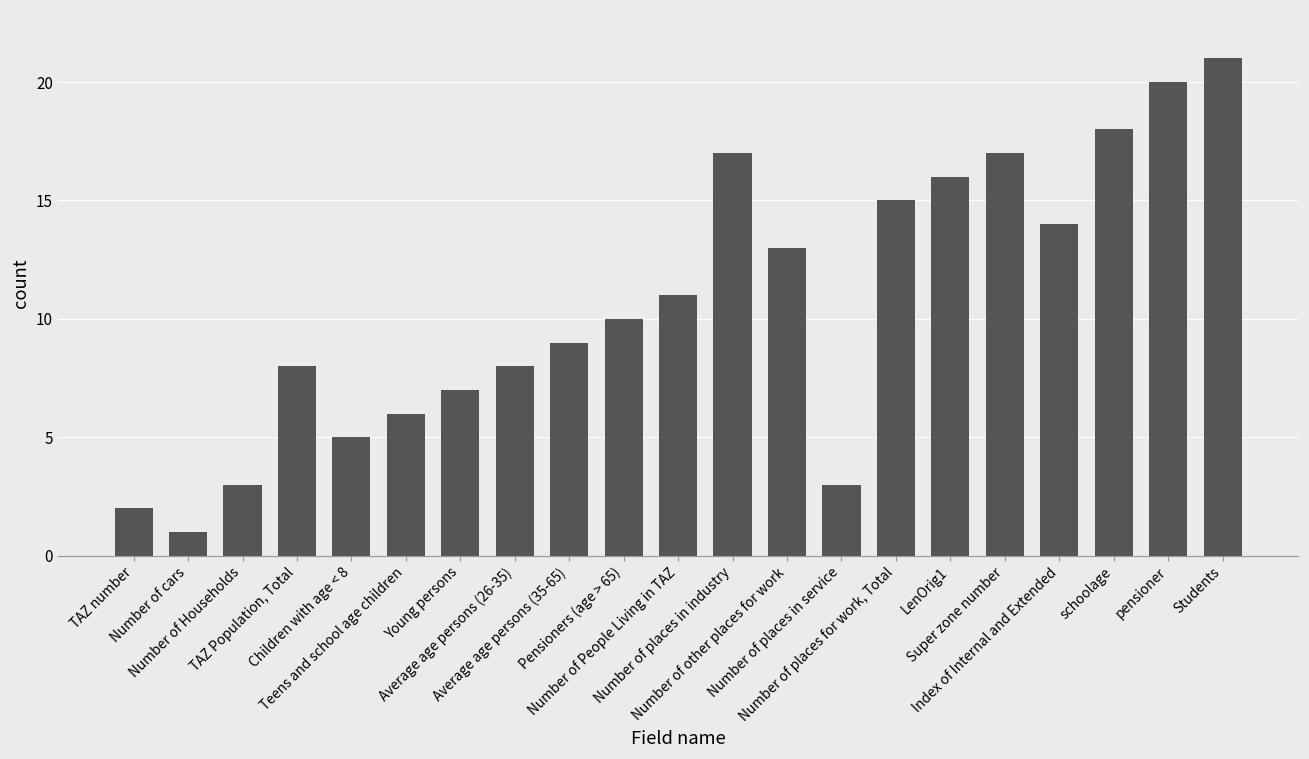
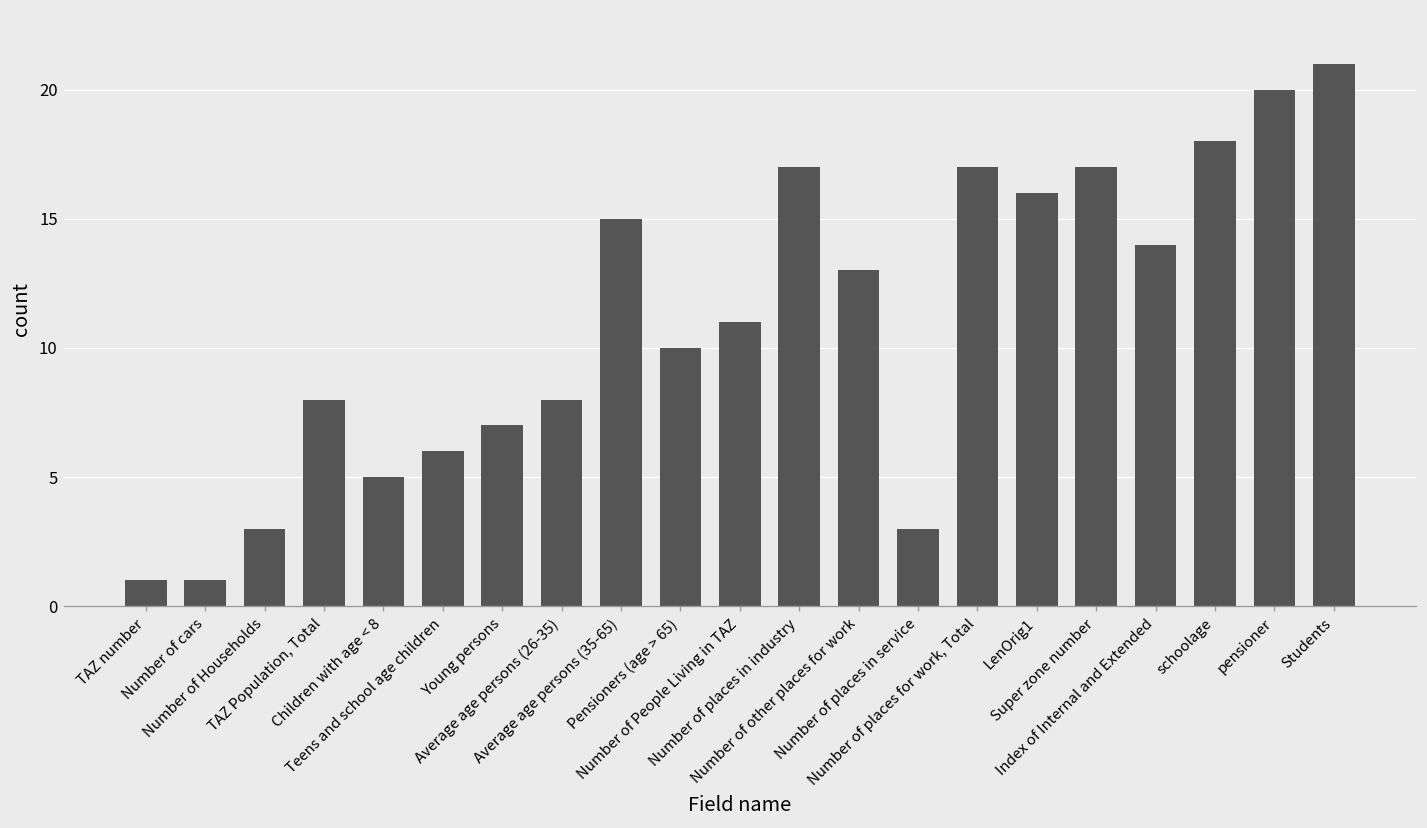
TAZ number: 2 -> 1
Average age persons (35-65): 9 -> 15
Number of places for work, Total: 15 -> 17
